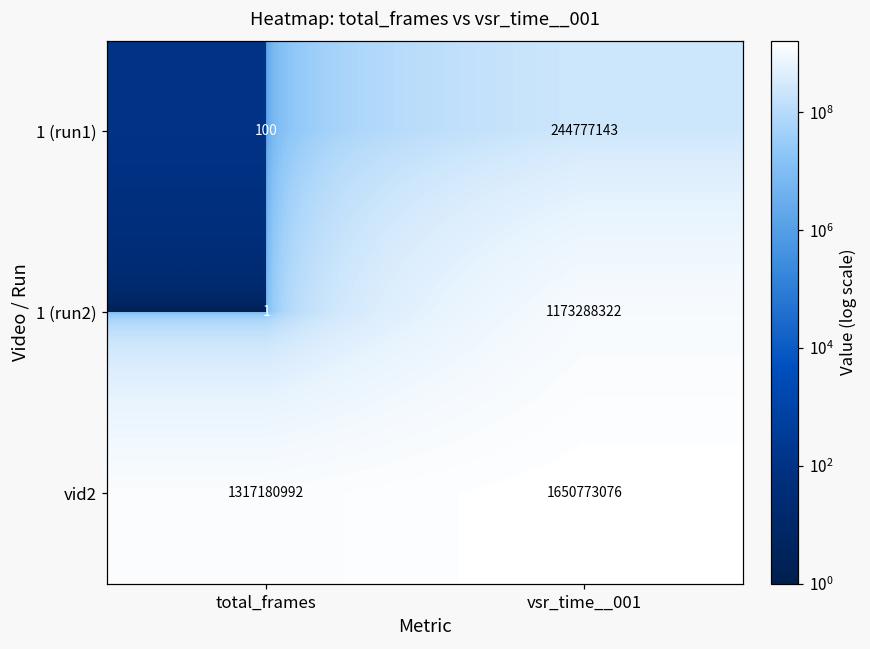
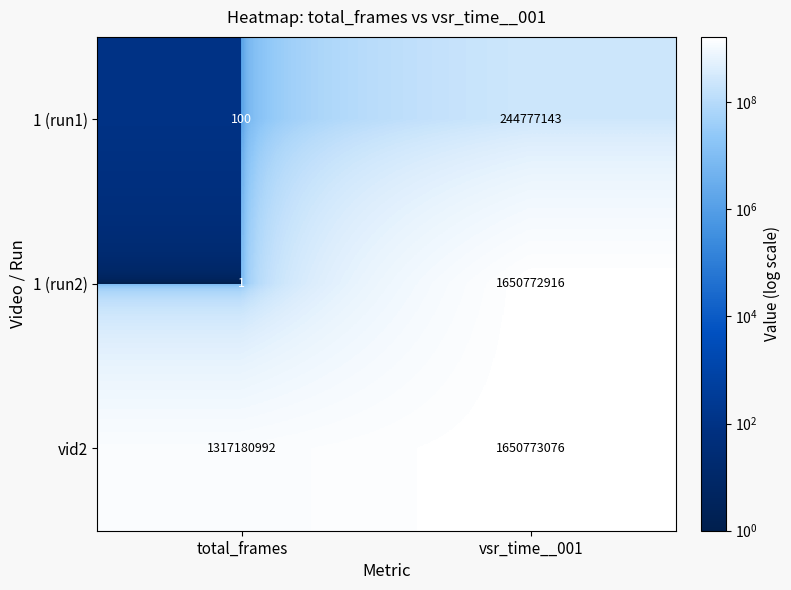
1 (run2), vsr_time__001: 1173288322 -> 1650772916
